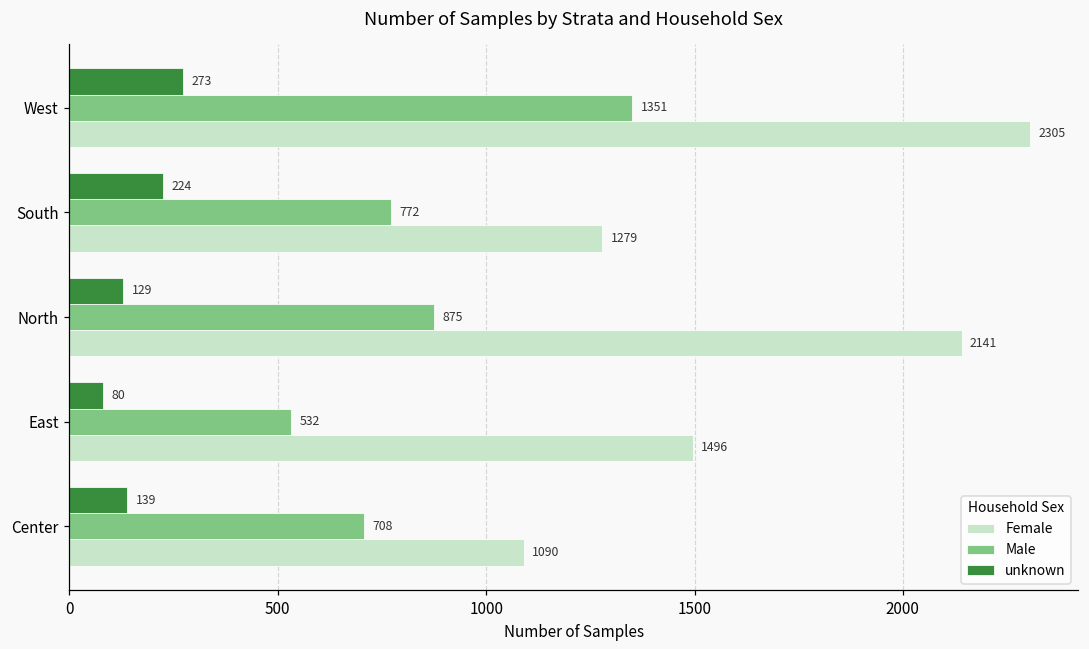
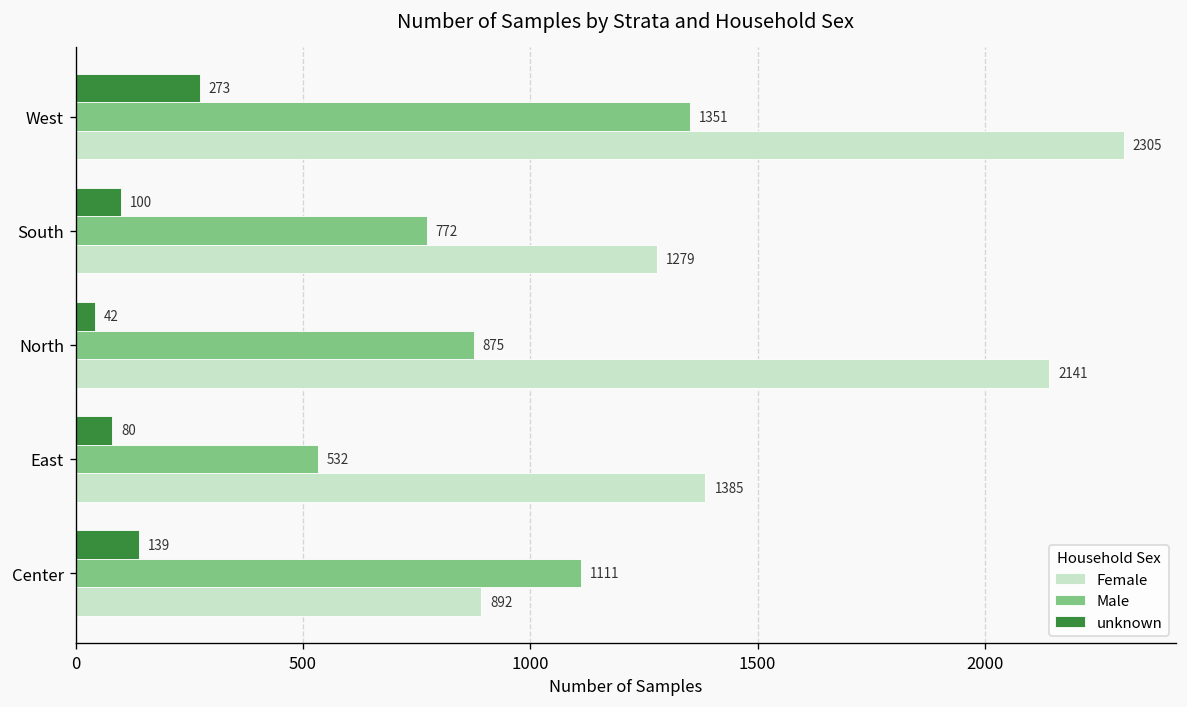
unknown, South: 224 -> 100
unknown, North: 129 -> 42
Female, East: 1496 -> 1385
Male, Center: 708 -> 1111
Female, Center: 1090 -> 892
